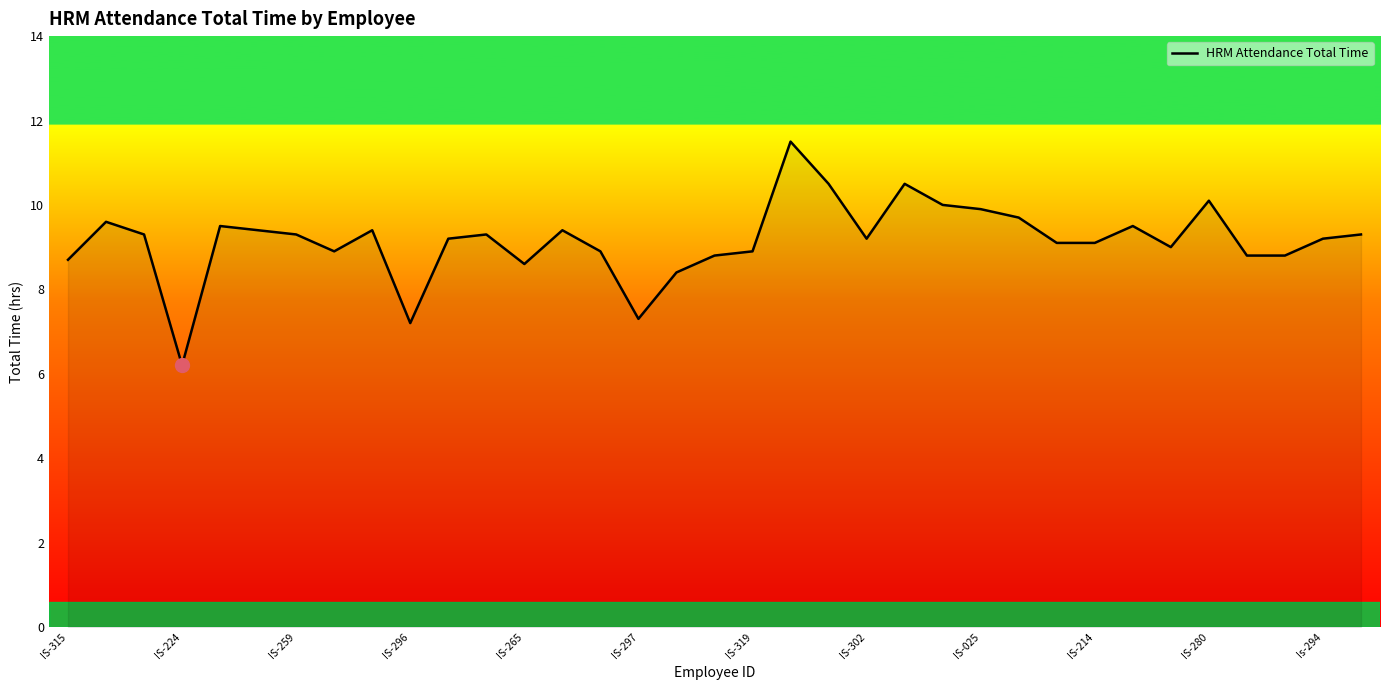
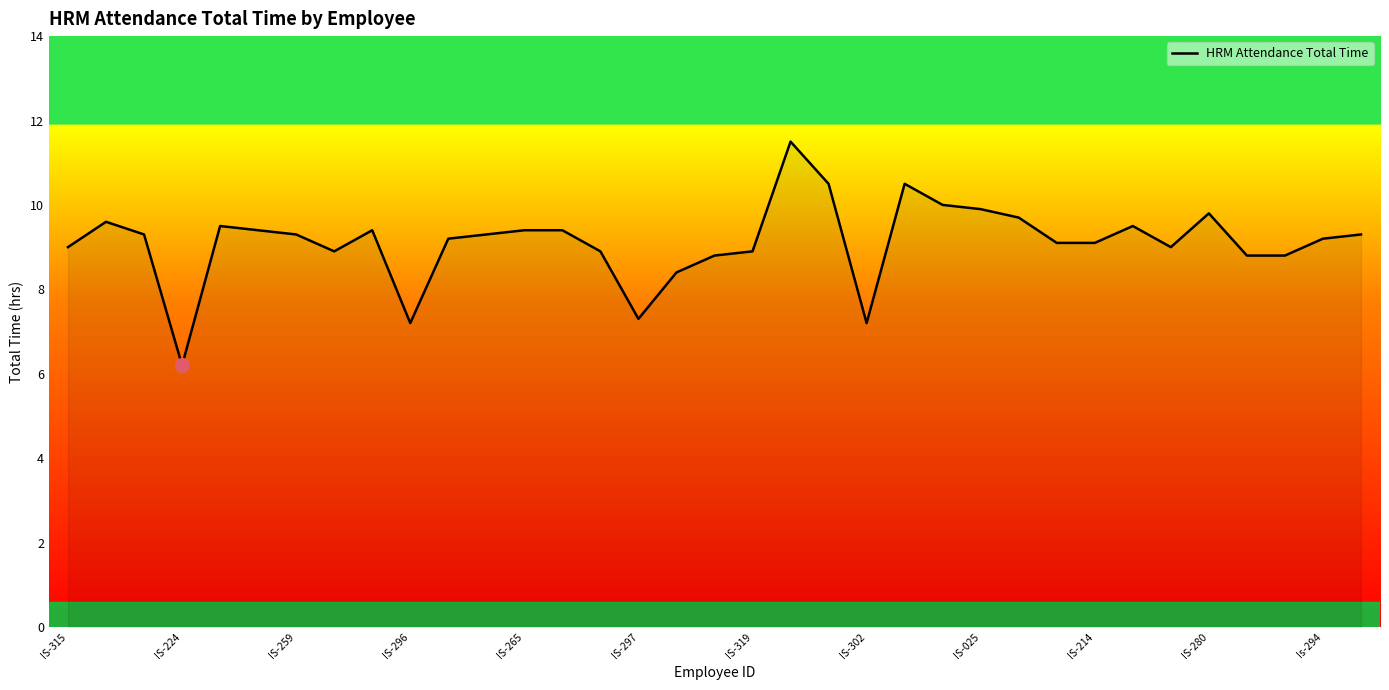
HRM Attendance Total Time, IS-315: 8.7 -> 9.0
HRM Attendance Total Time, IS-265: 8.6 -> 9.4
HRM Attendance Total Time, IS-302: 9.2 -> 7.2
HRM Attendance Total Time, IS-280: 10.1 -> 9.8
